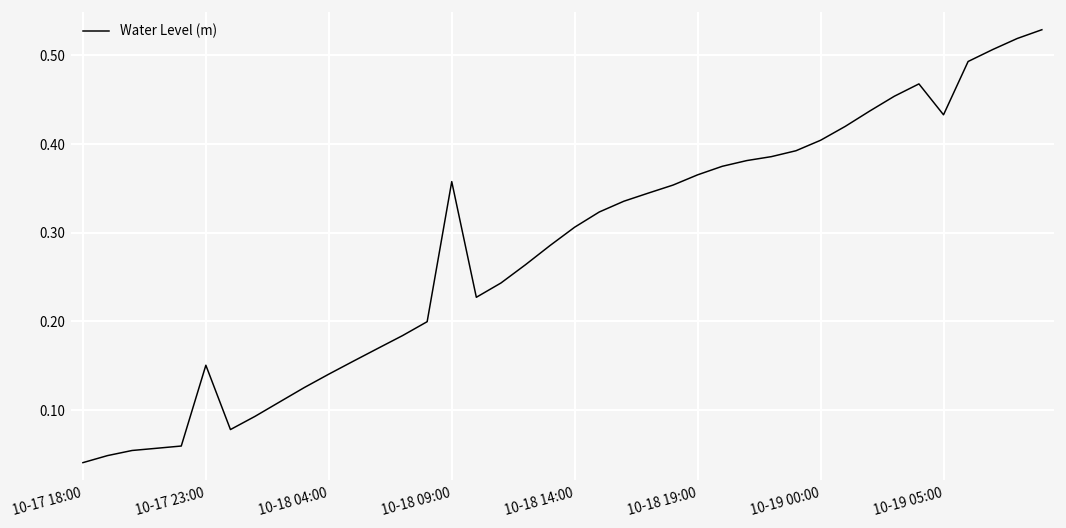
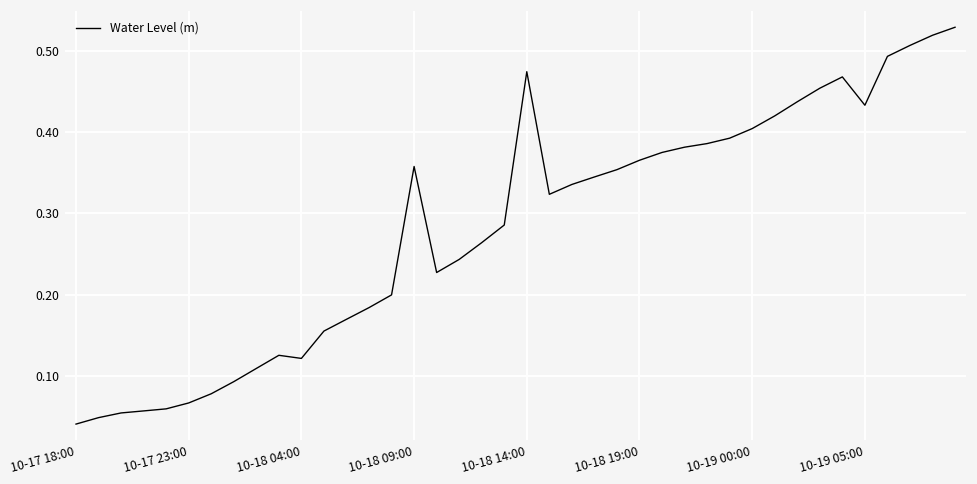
10-17 23:00: 0.15 -> 0.07
10-18 04:00: 0.14 -> 0.12
10-18 14:00: 0.31 -> 0.47
